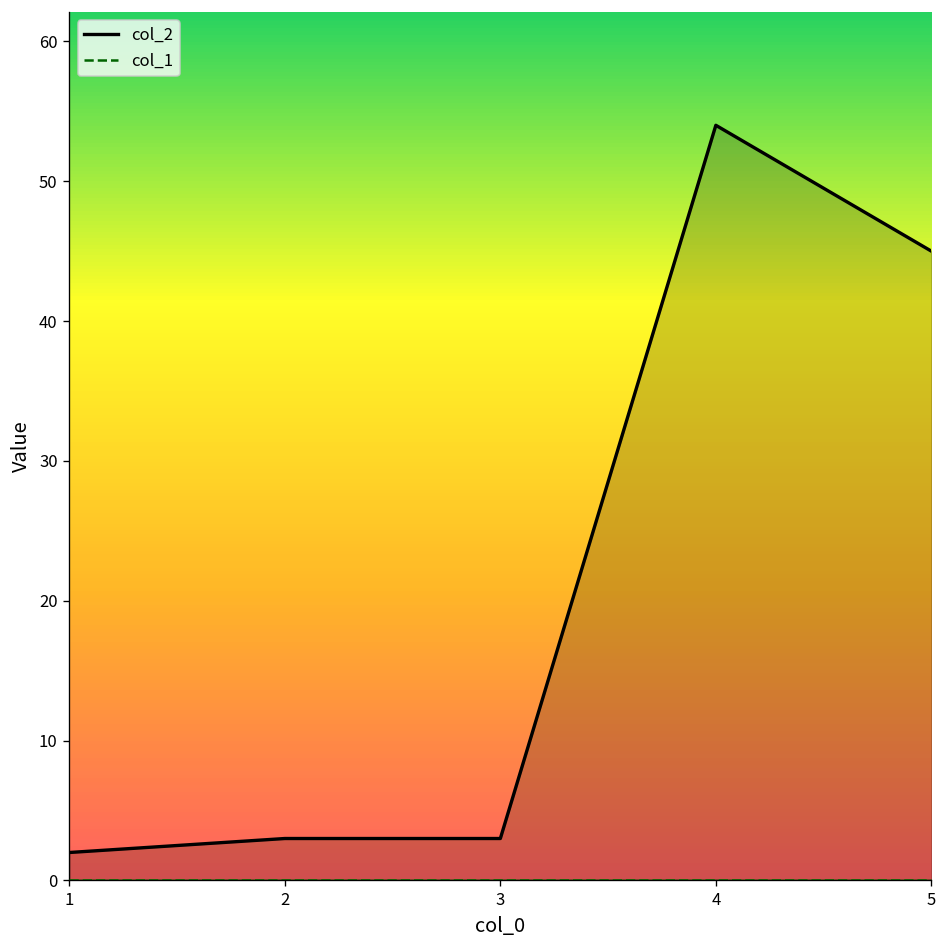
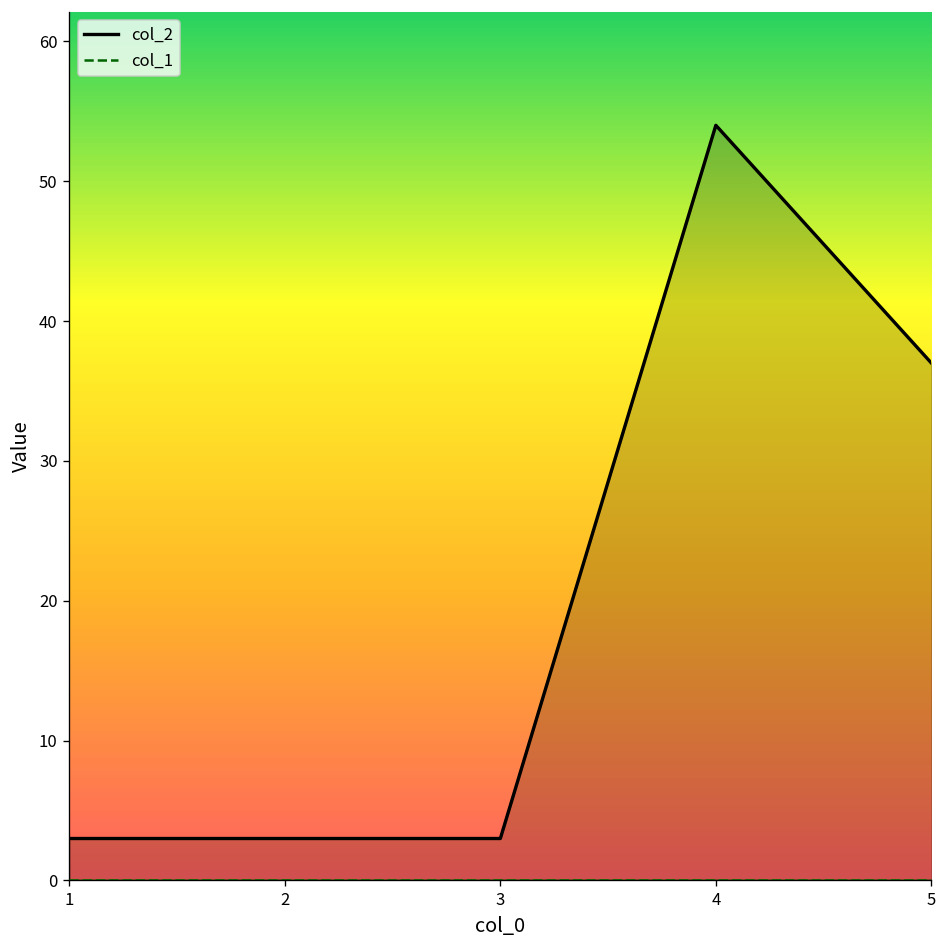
col_2, 1: 2 -> 3
col_2, 5: 45 -> 37
